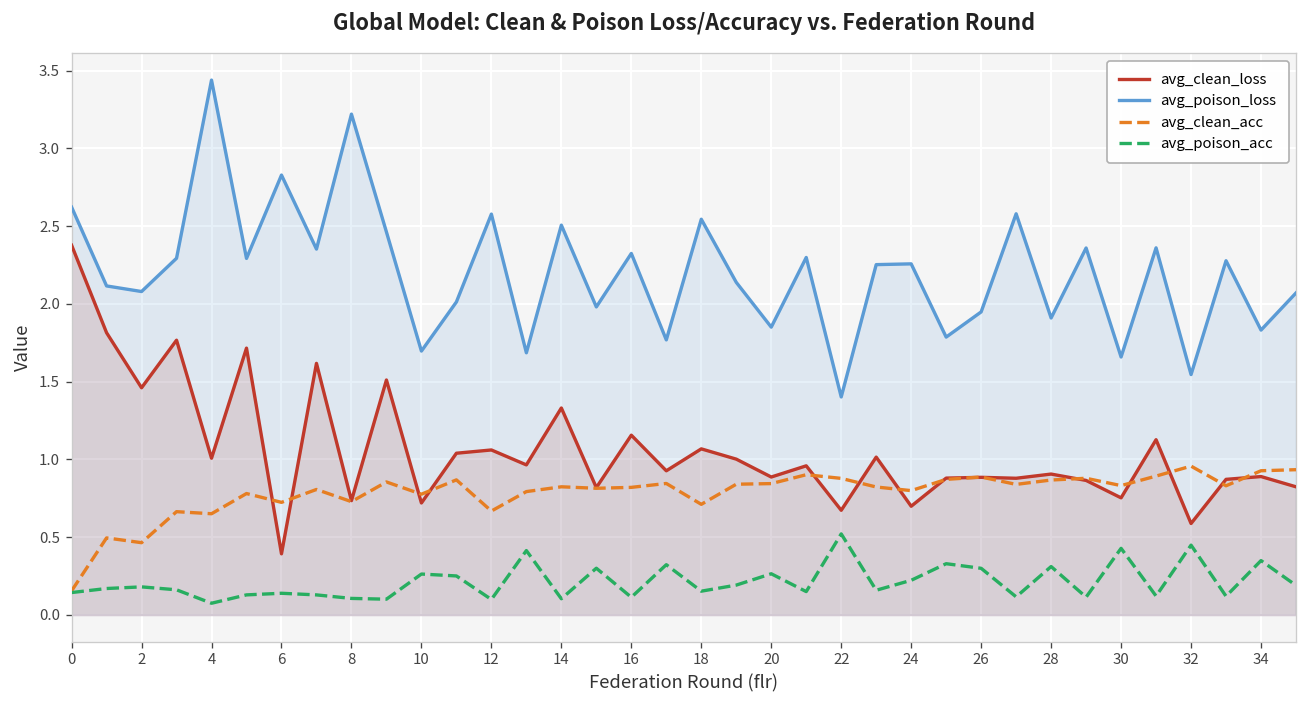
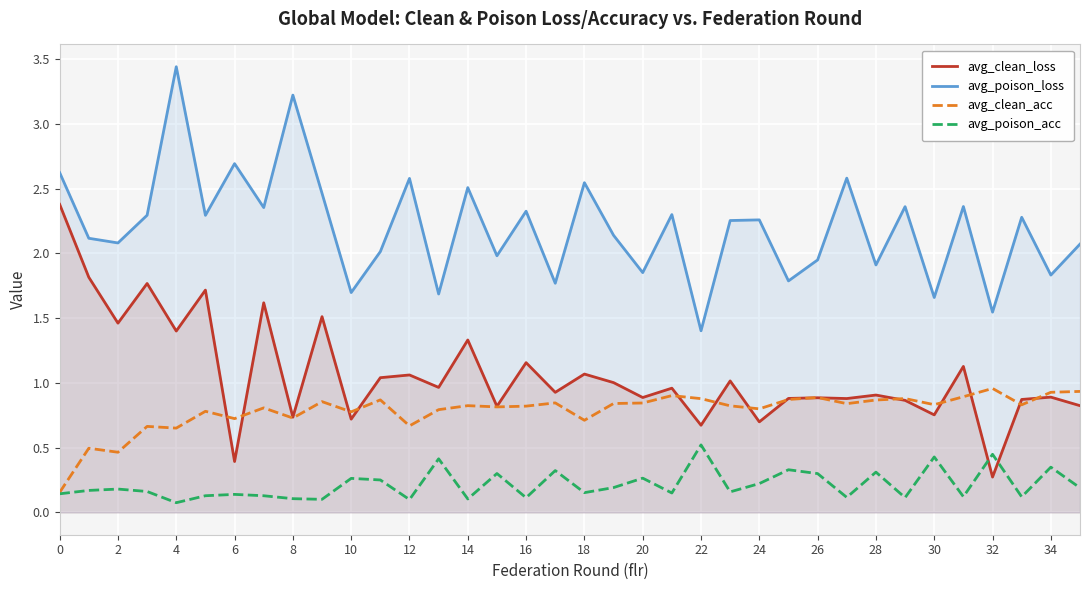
avg_clean_loss, 4: 1.01 -> 1.40
avg_poison_loss, 6: 2.83 -> 2.69
avg_clean_loss, 32: 0.59 -> 0.27
